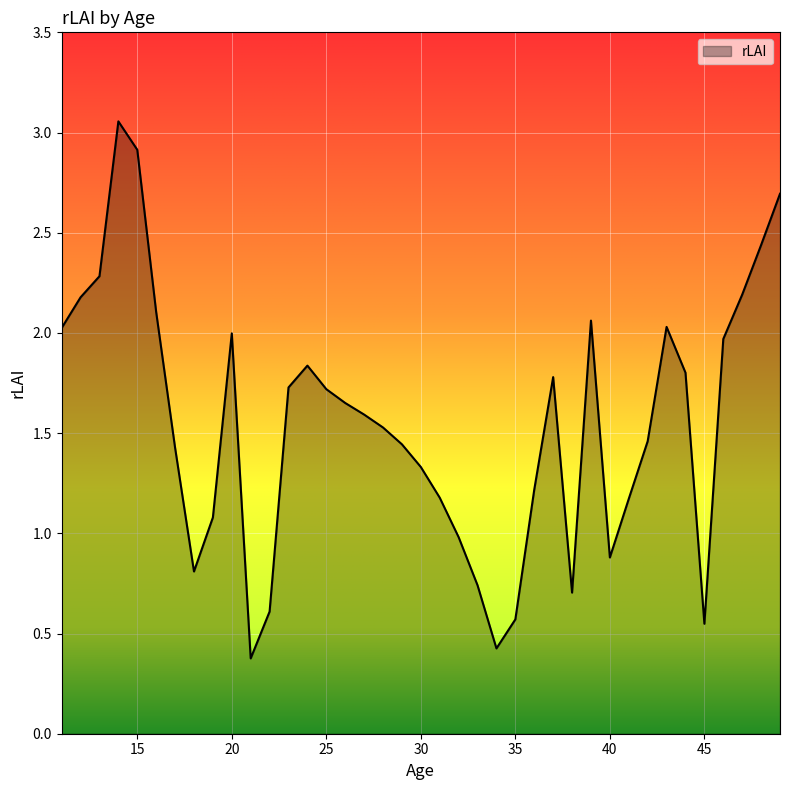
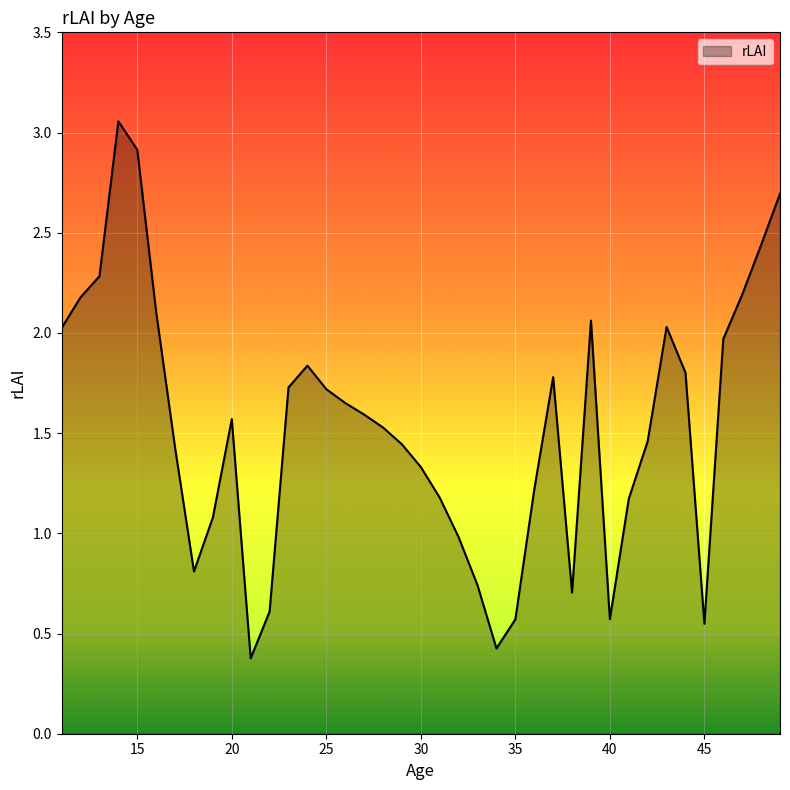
20: 2.00 -> 1.57
40: 0.88 -> 0.57
